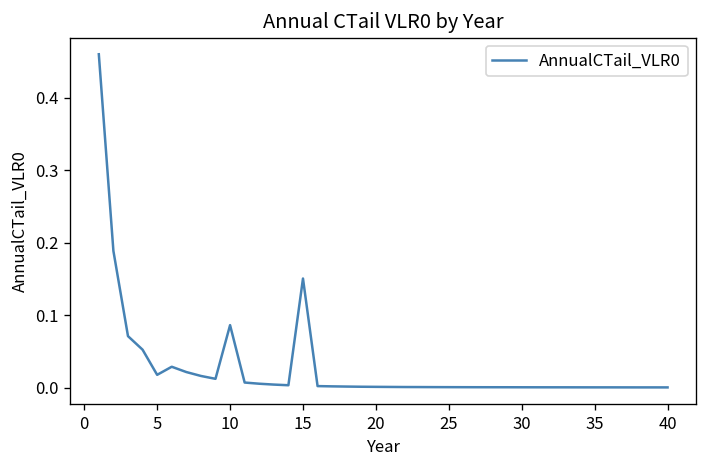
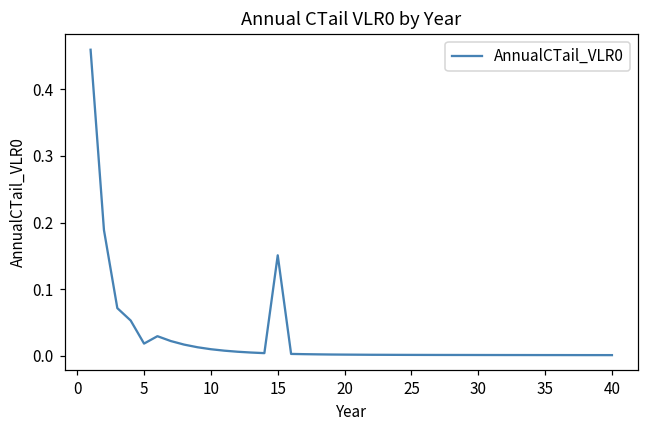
10: 0.09 -> 0.01
